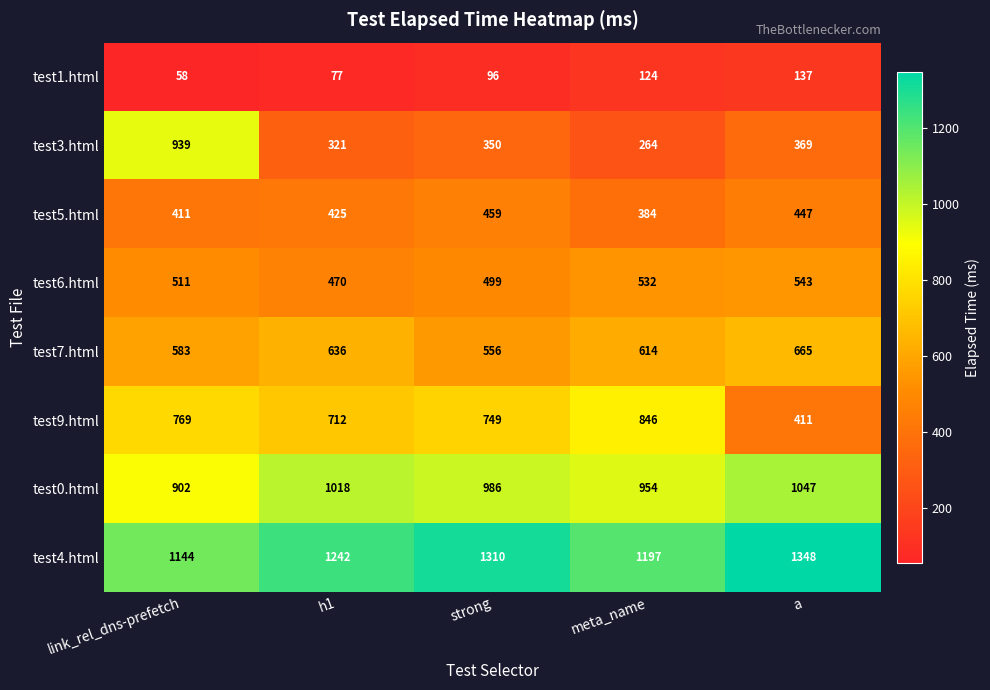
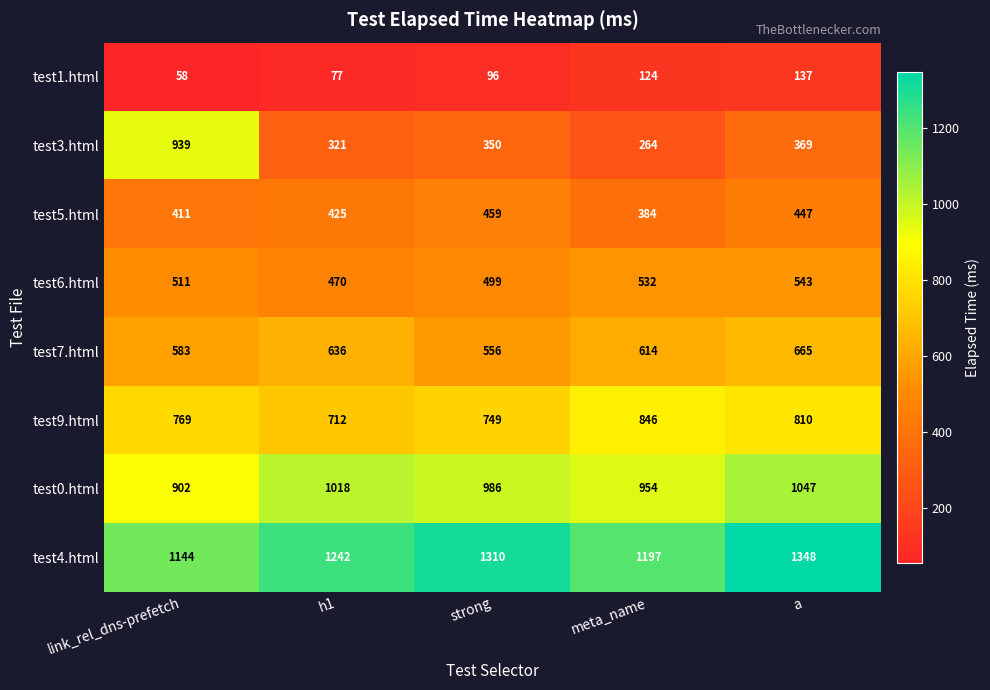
test9.html, a: 411 -> 810
